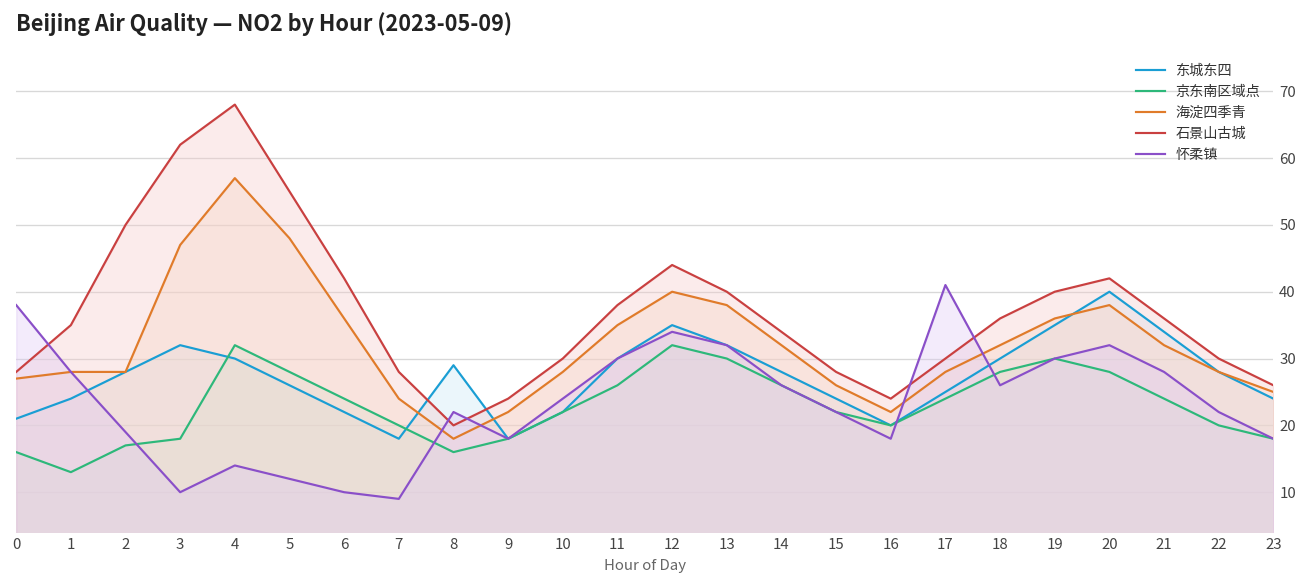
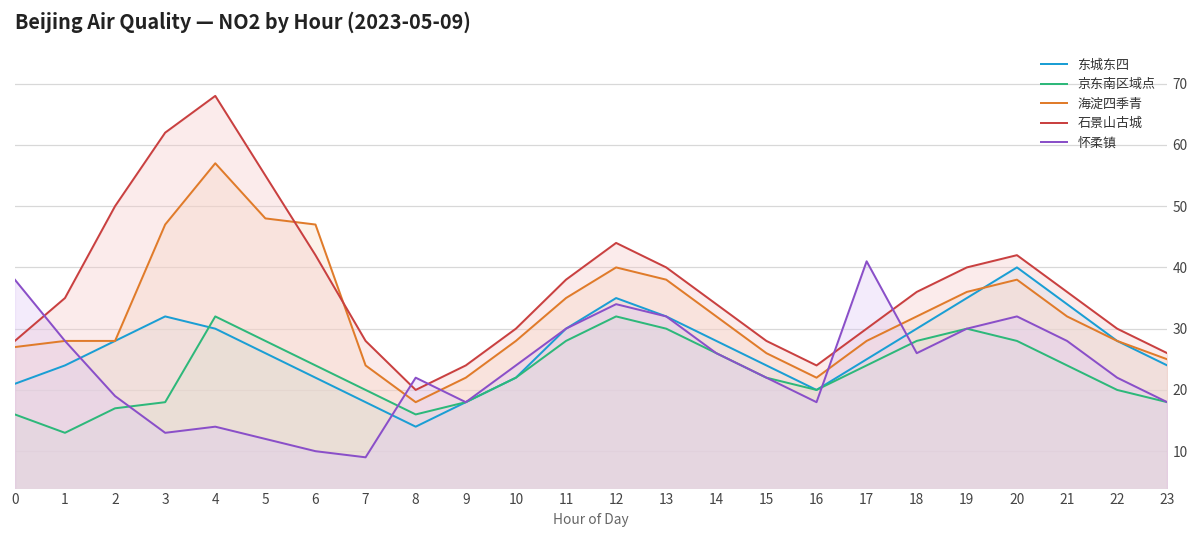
怀柔镇, 3: 10 -> 13
海淀四季青, 6: 36 -> 47
东城东四, 8: 29 -> 14
京东南区域点, 11: 26 -> 28
